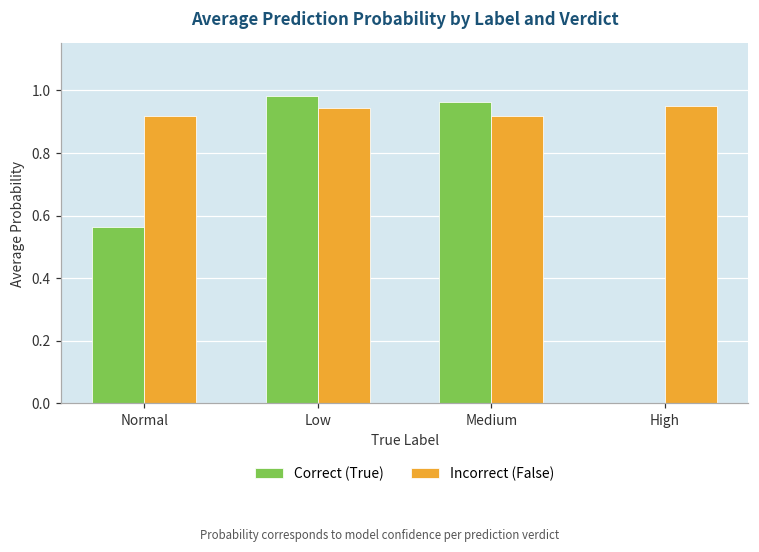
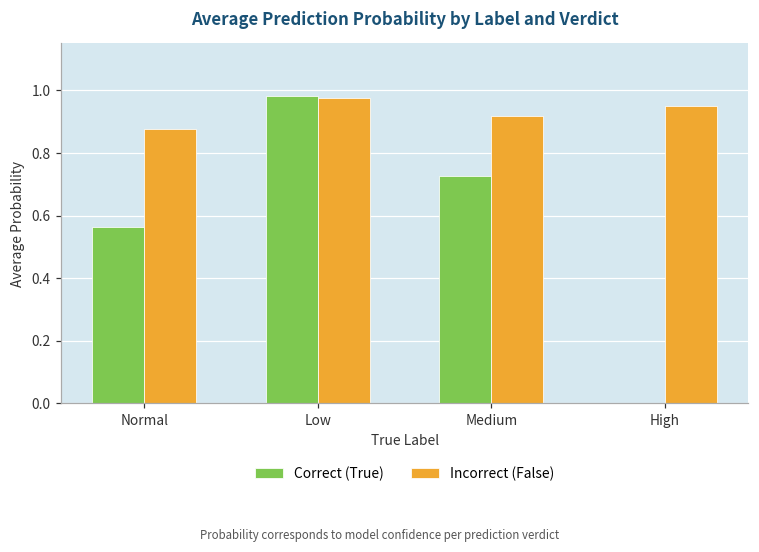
Incorrect (False), Normal: 0.92 -> 0.88
Incorrect (False), Low: 0.94 -> 0.97
Correct (True), Medium: 0.96 -> 0.73
